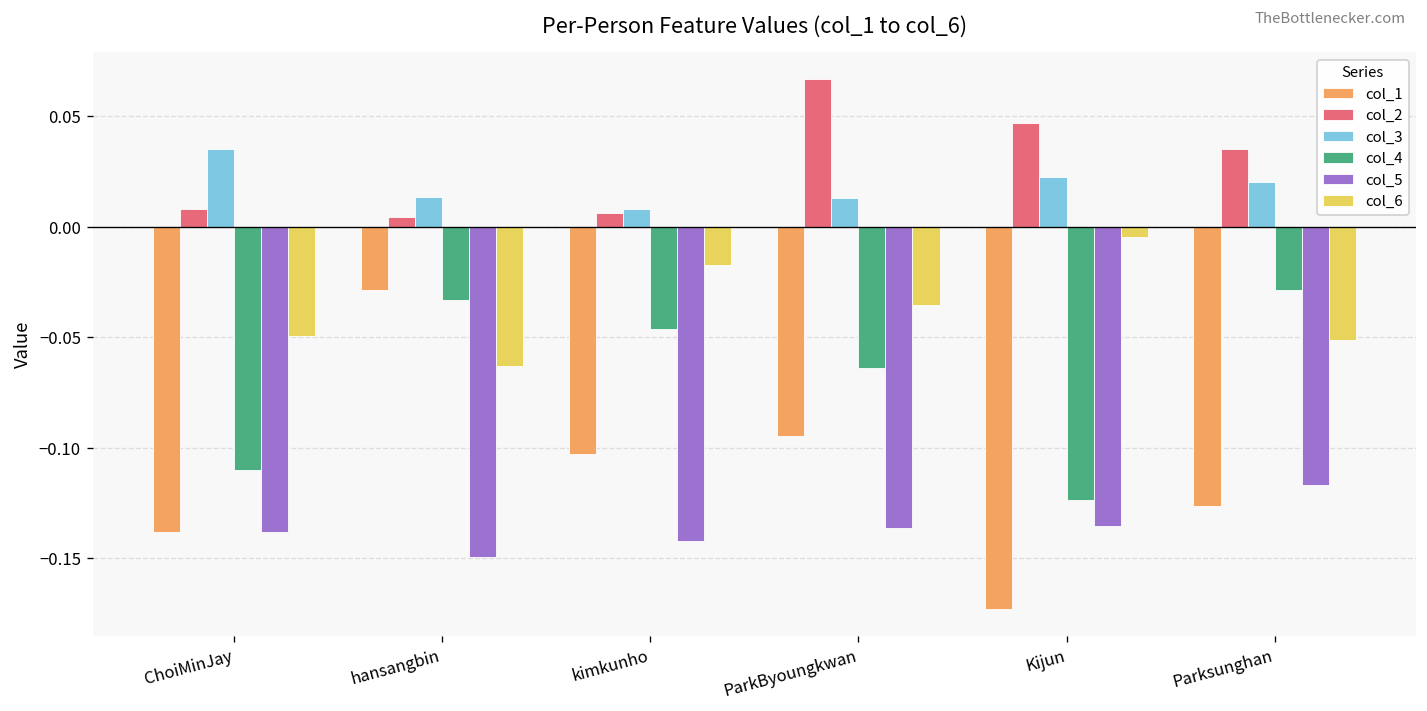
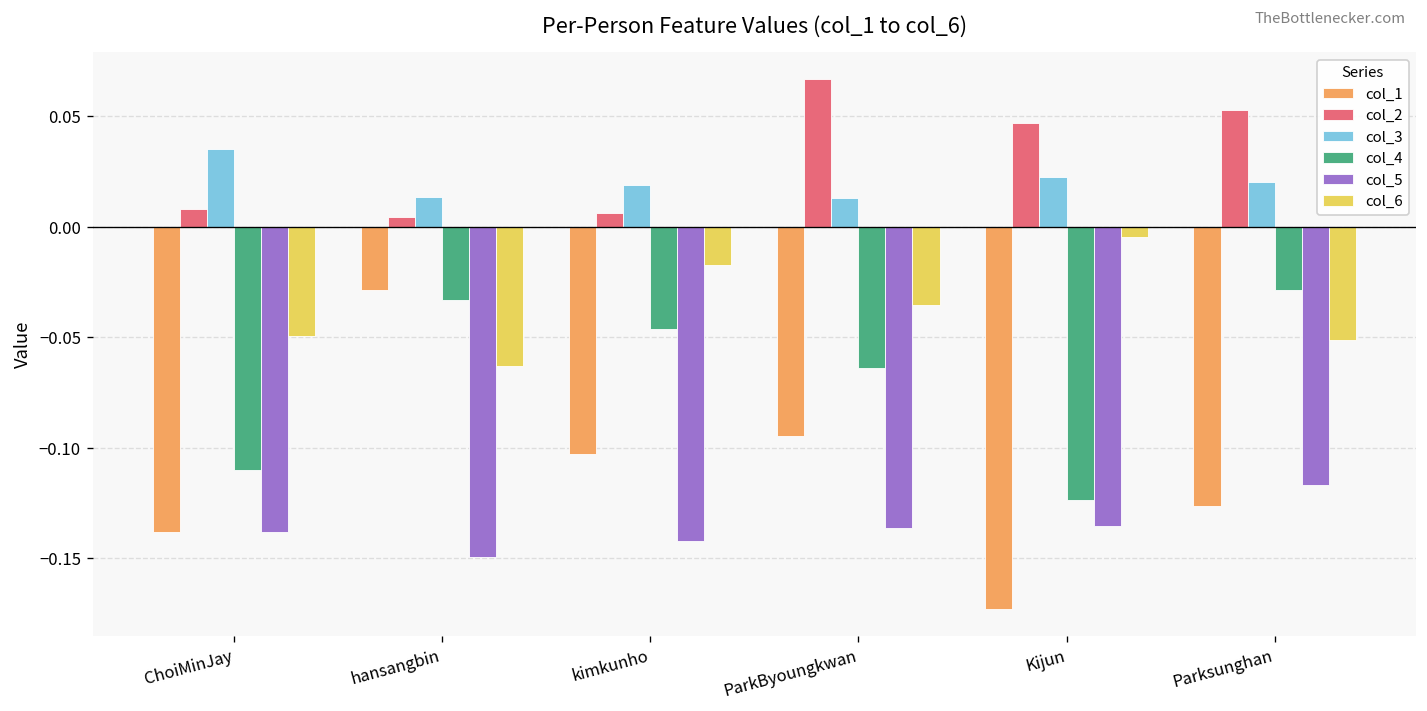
col_3, kimkunho: 0.008 -> 0.019
col_2, Parksunghan: 0.035 -> 0.053
